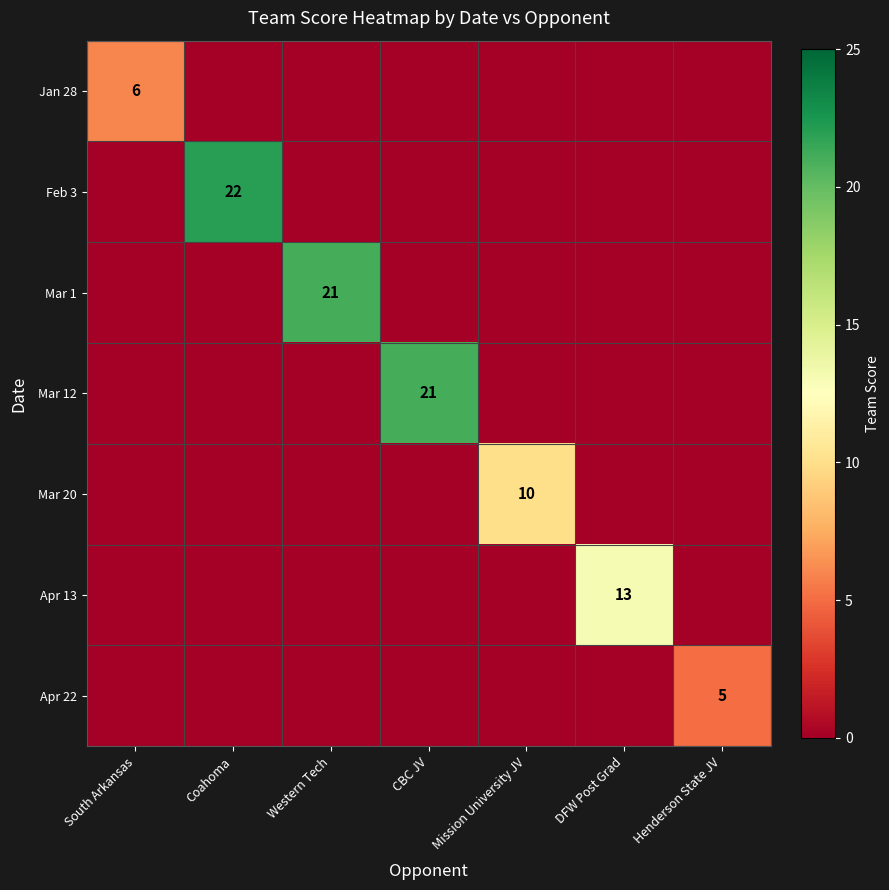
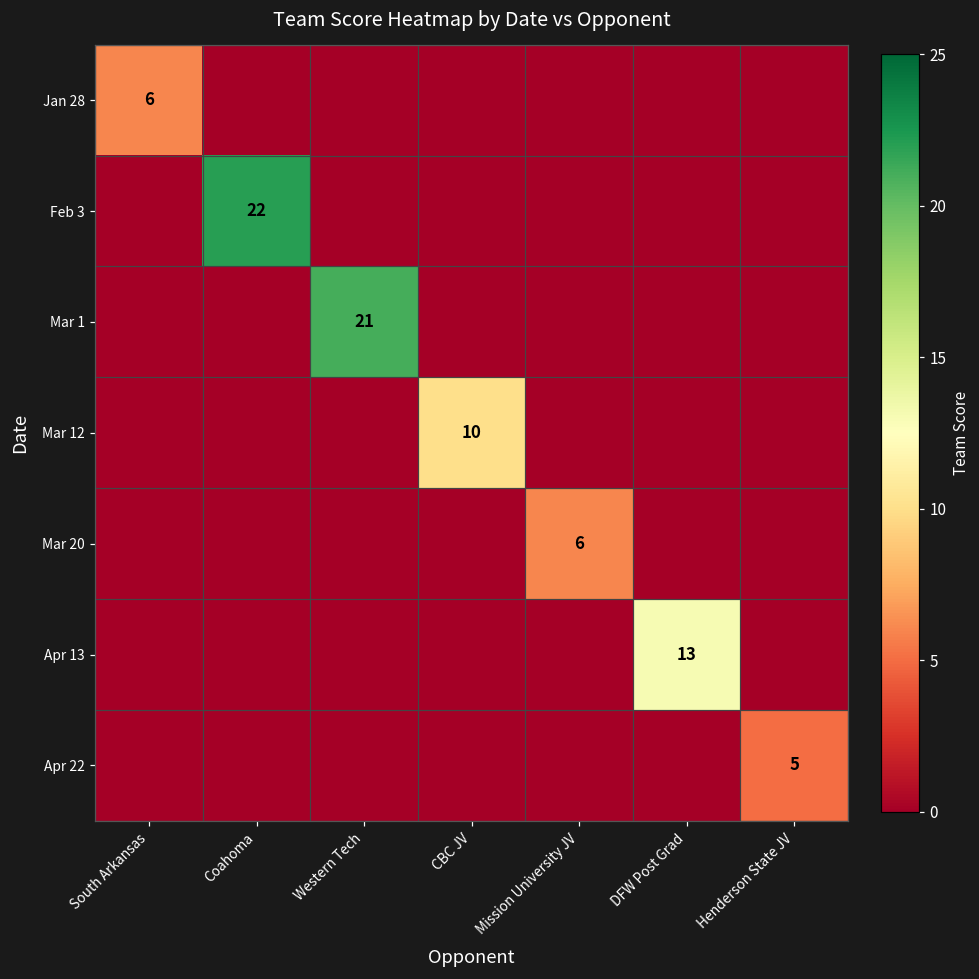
Mar 12, CBC JV: 21 -> 10
Mar 20, Mission University JV: 10 -> 6
